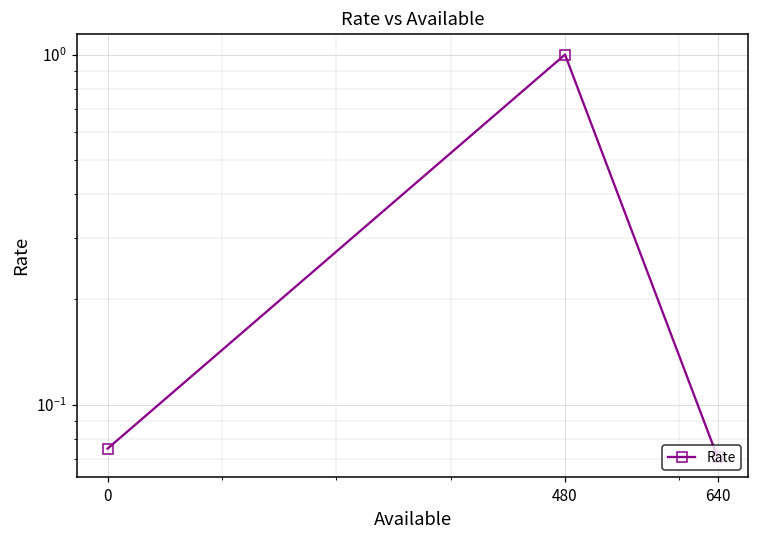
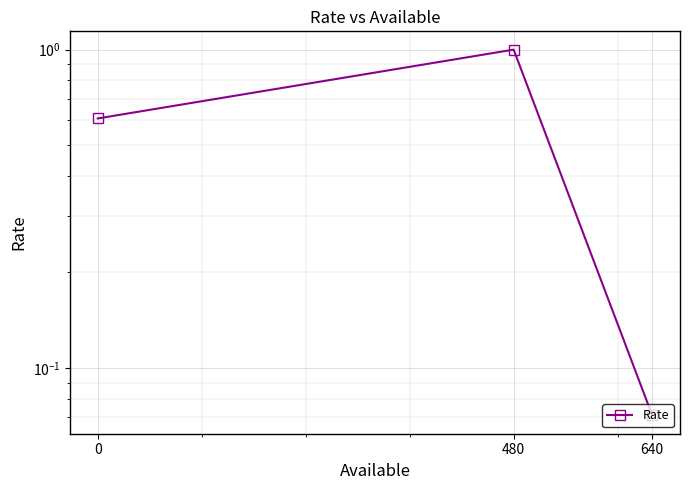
0: 0.075 -> 0.61
